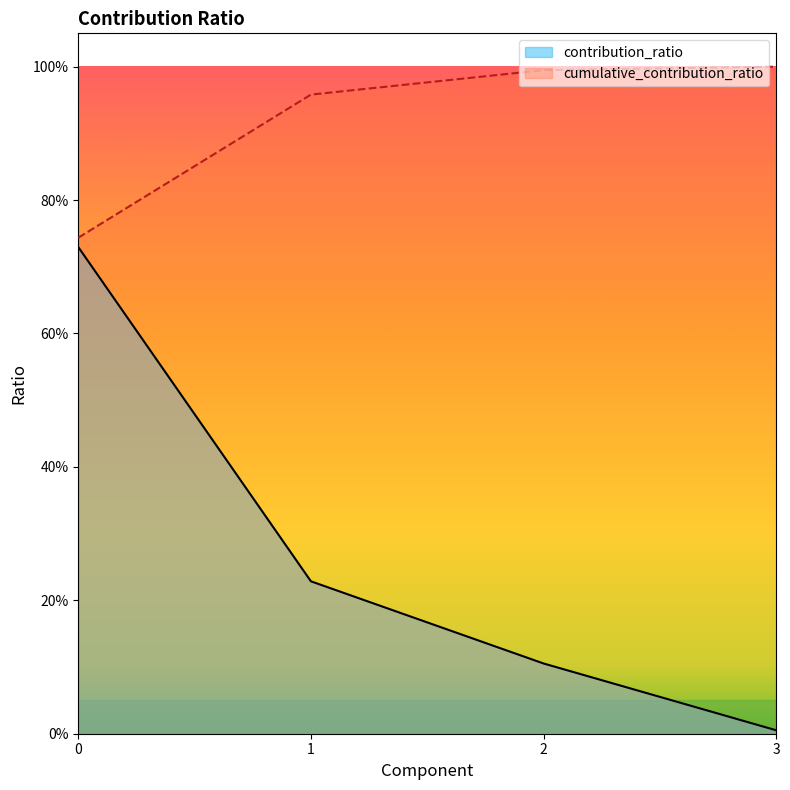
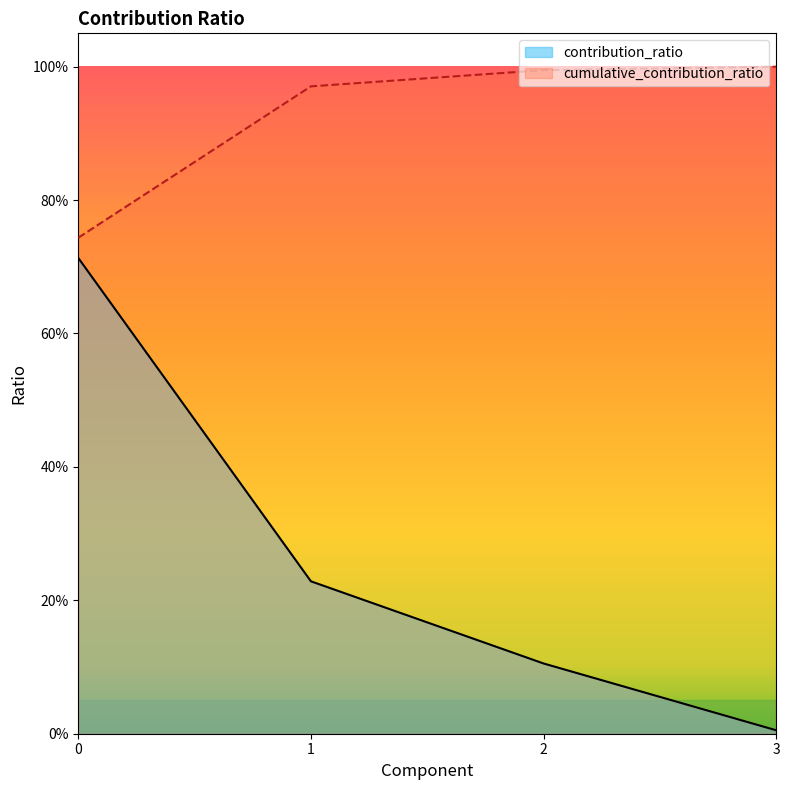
contribution_ratio, 0: 73% -> 71%
cumulative_contribution_ratio, 1: 96% -> 97%
